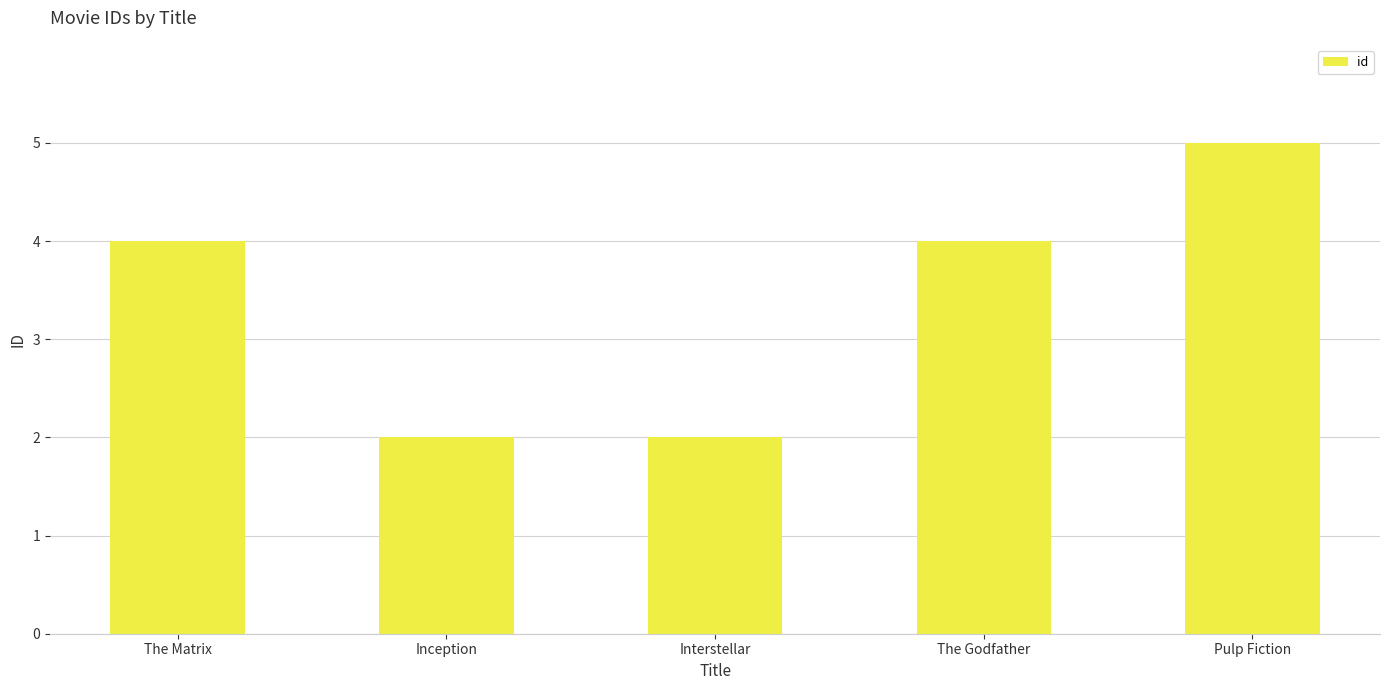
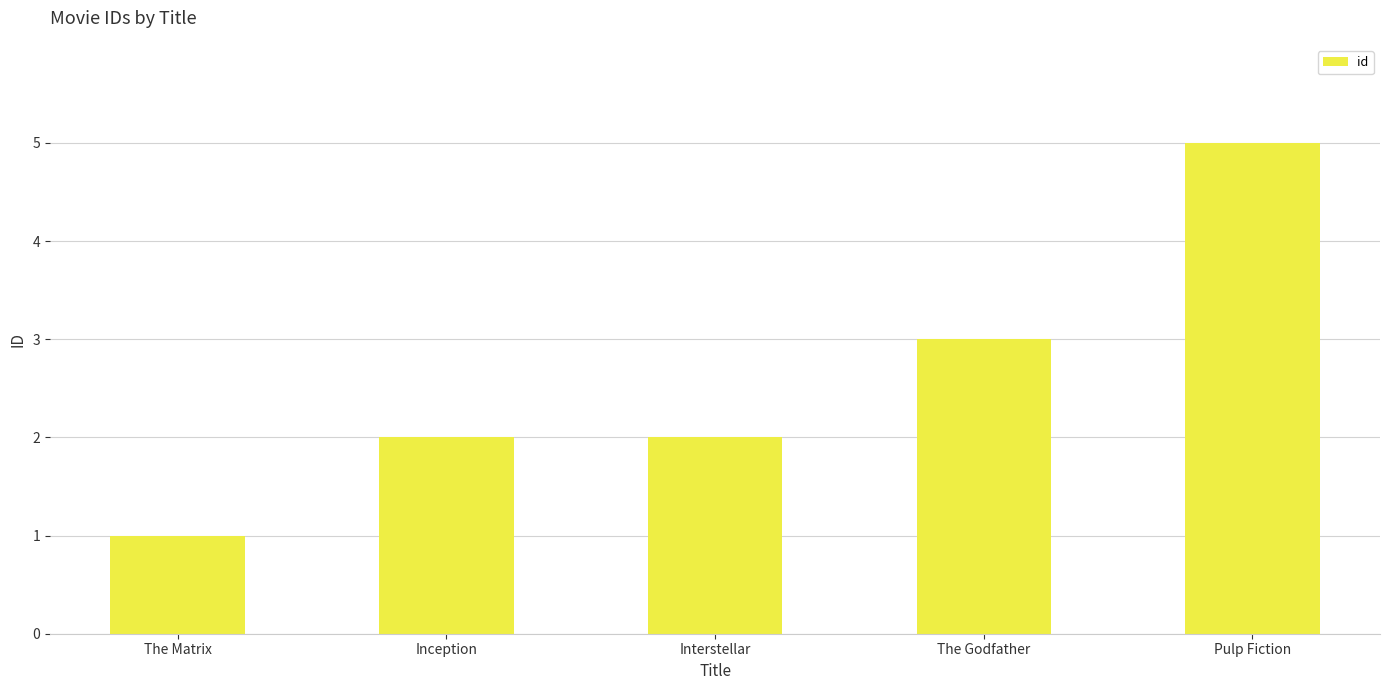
The Matrix: 4 -> 1
The Godfather: 4 -> 3
